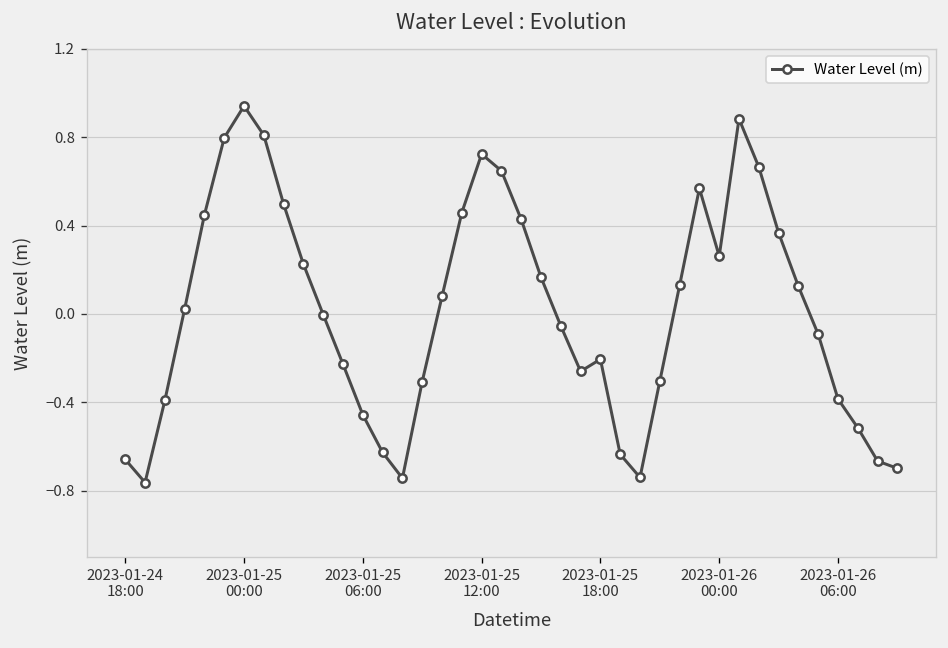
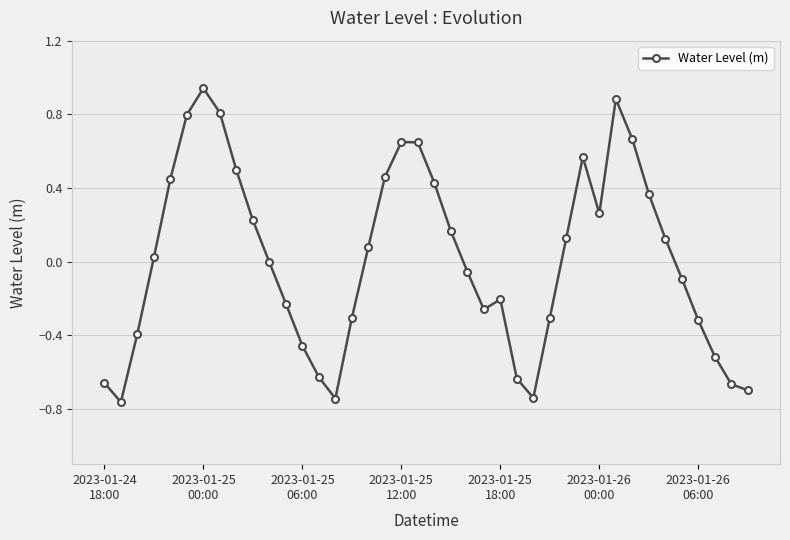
2023-01-25 12:00: 0.72 -> 0.65
2023-01-26 06:00: -0.38 -> -0.32
